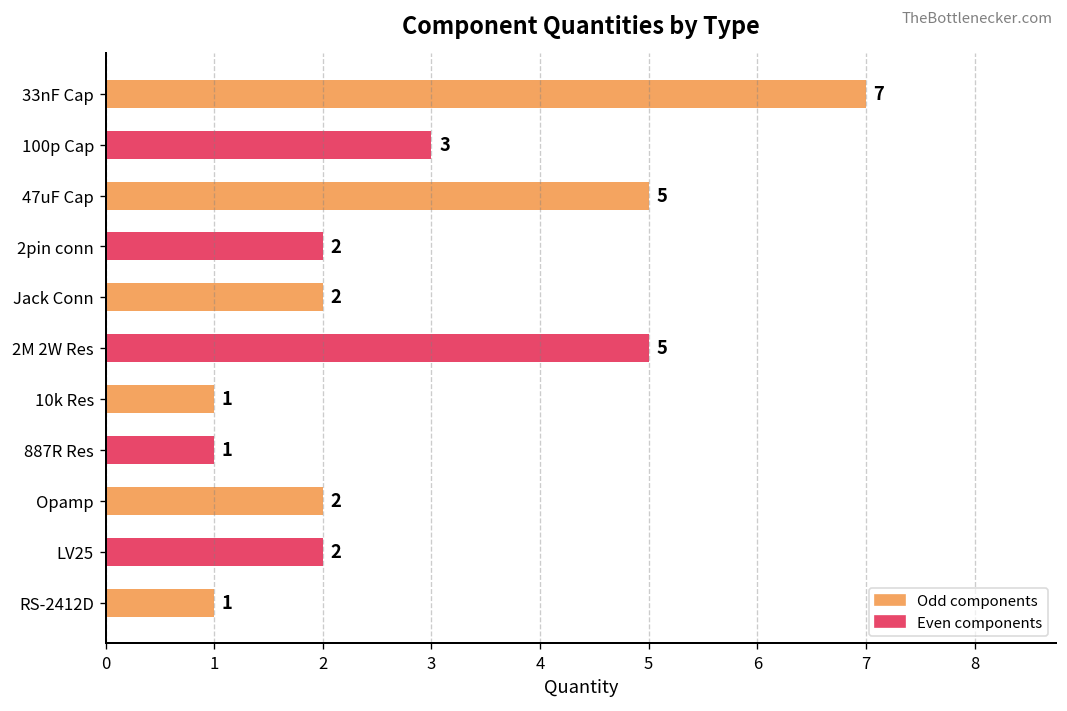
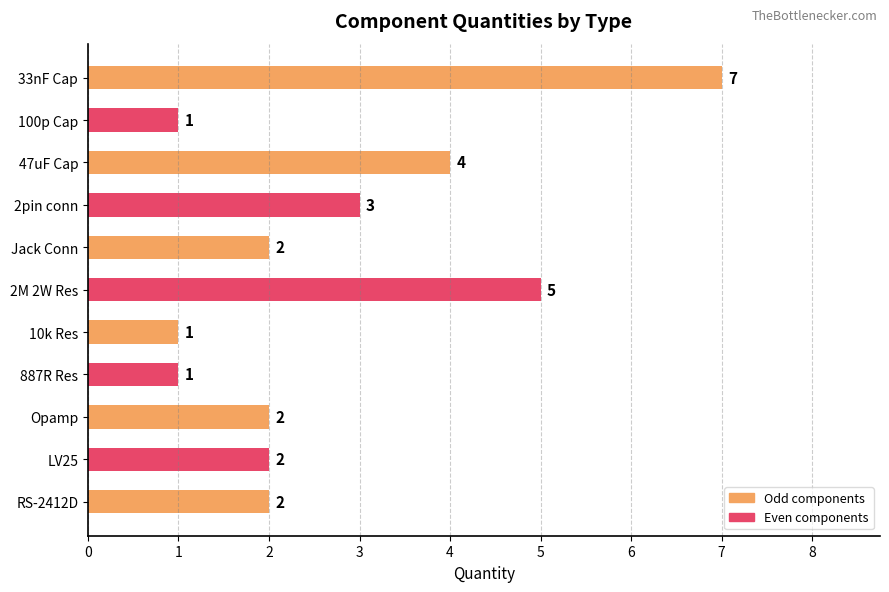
100p Cap: 3 -> 1
47uF Cap: 5 -> 4
2pin conn: 2 -> 3
RS-2412D: 1 -> 2
